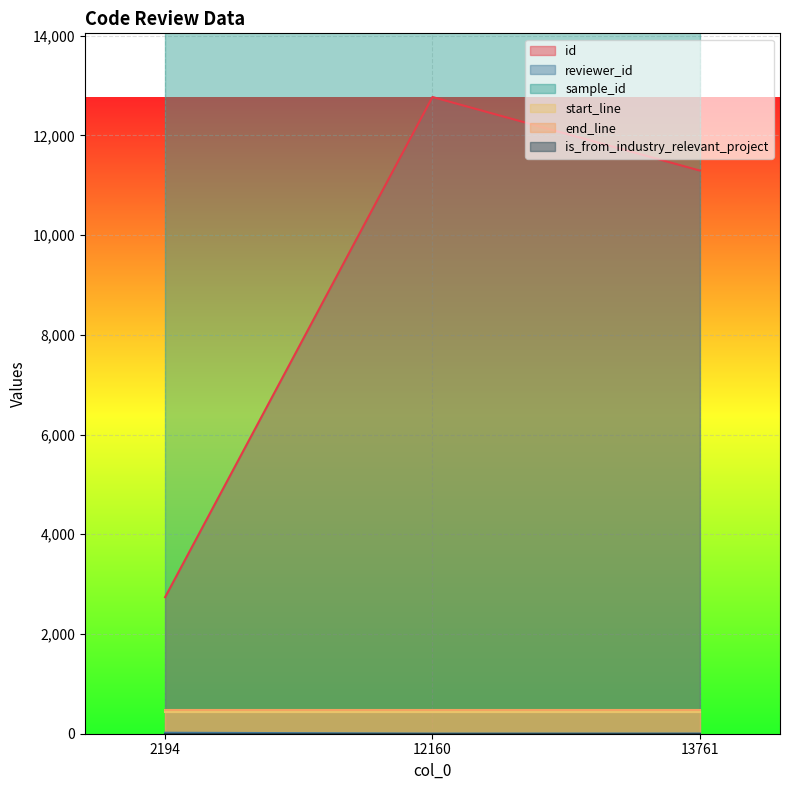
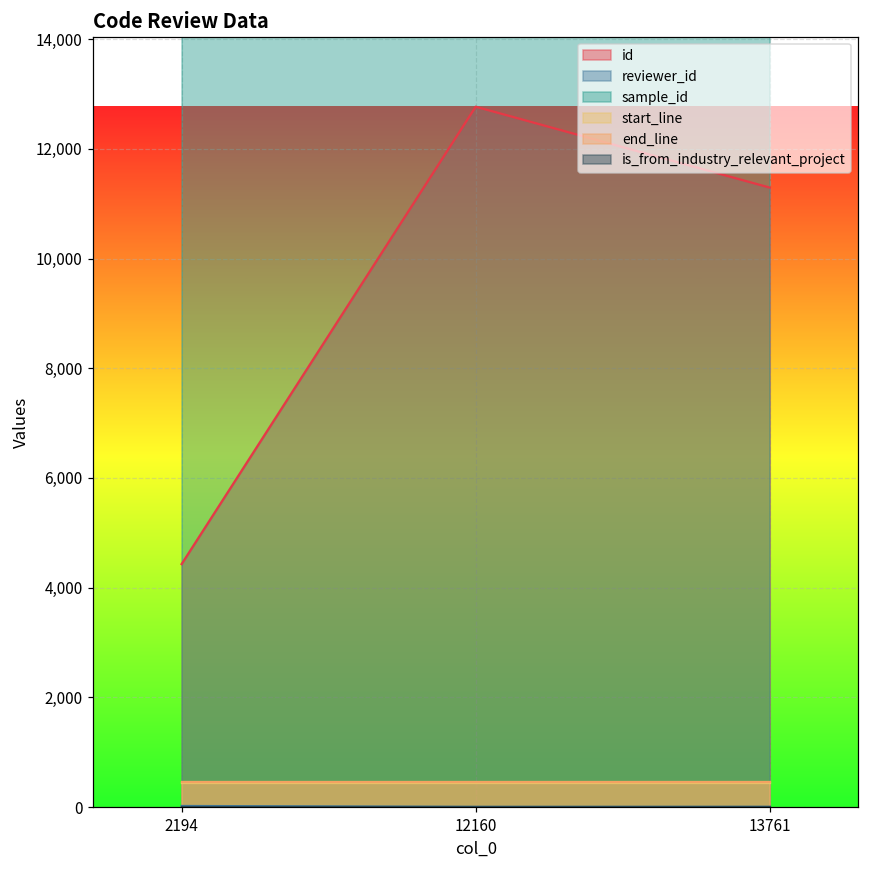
id, 2194: 2,700 -> 4,400
